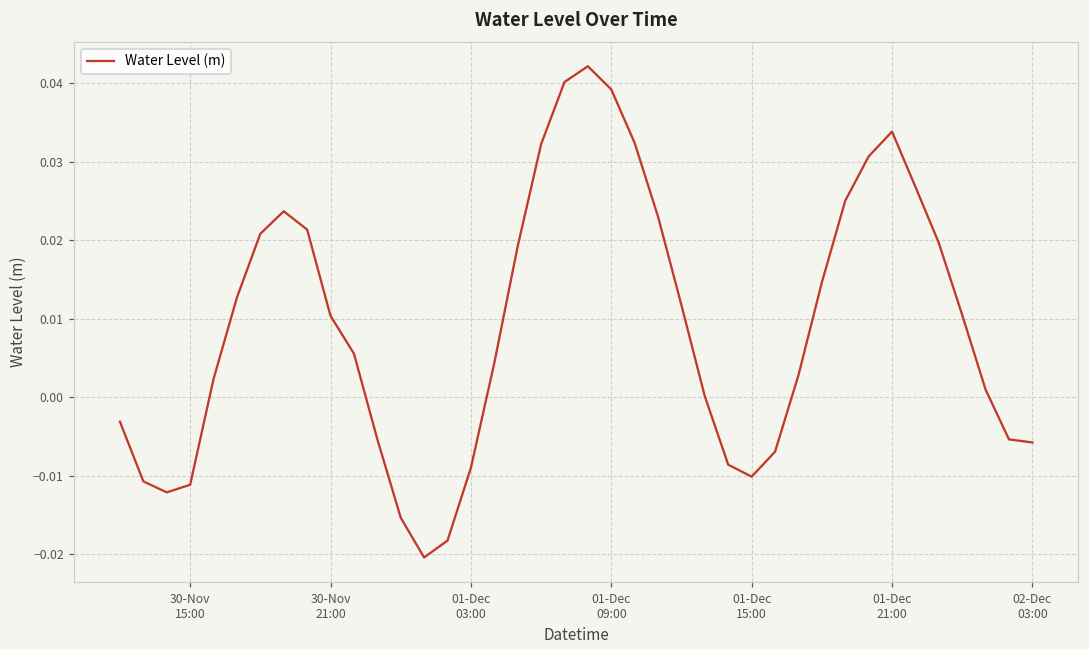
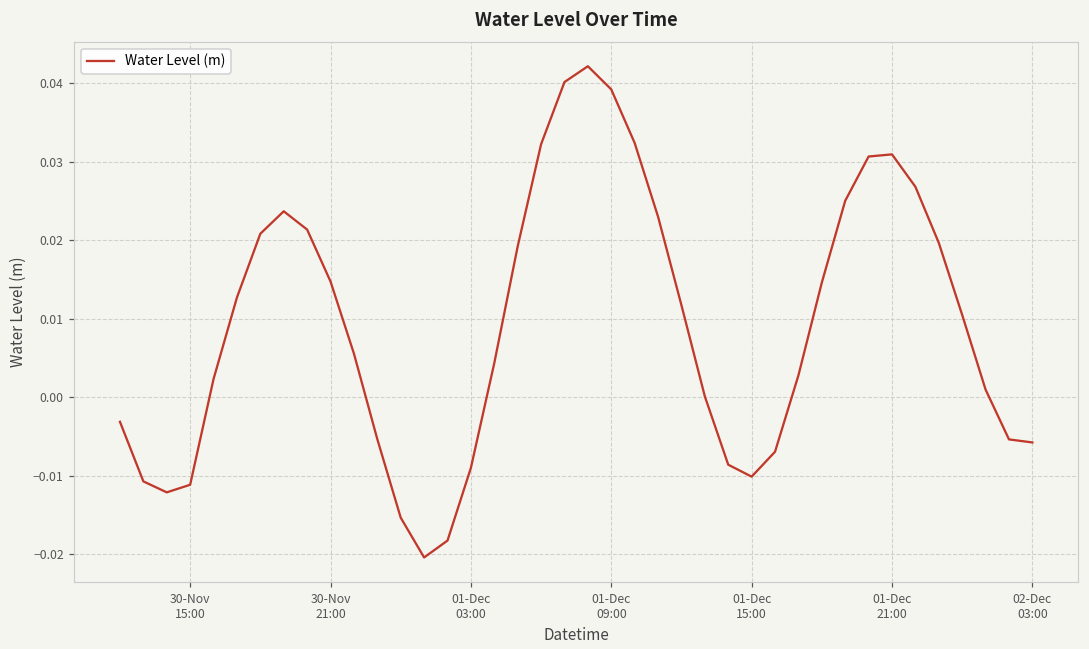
30-Nov 21:00: 0.010 -> 0.015
01-Dec 21:00: 0.034 -> 0.031
